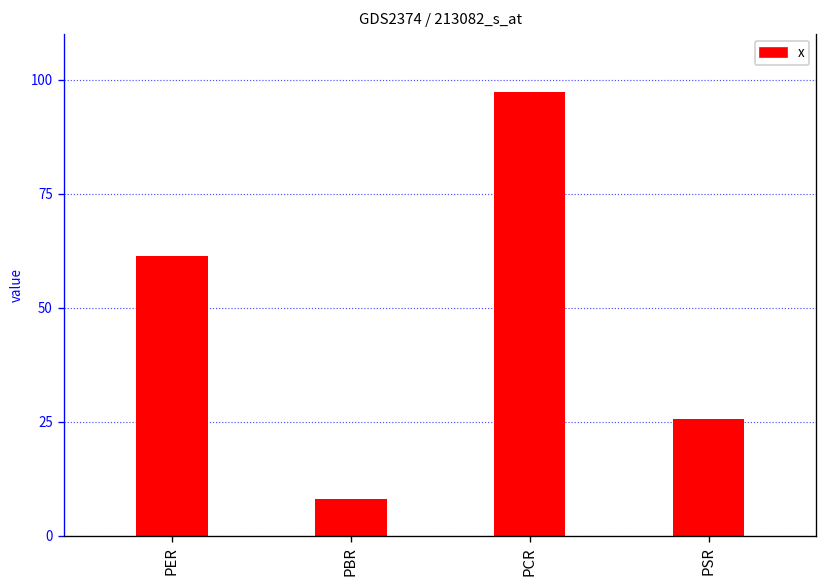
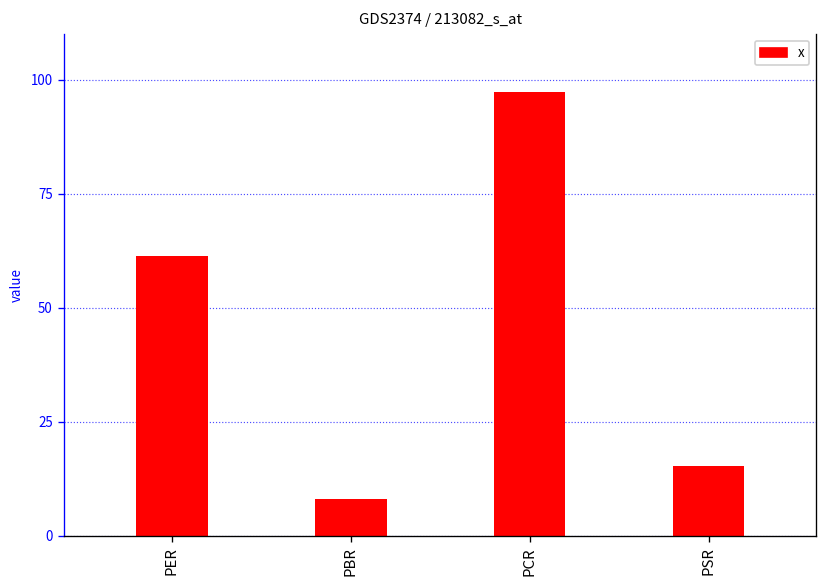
PSR: 26 -> 15
